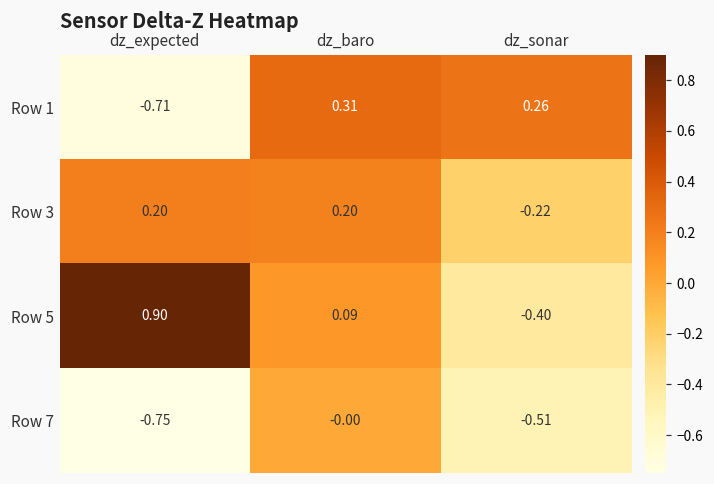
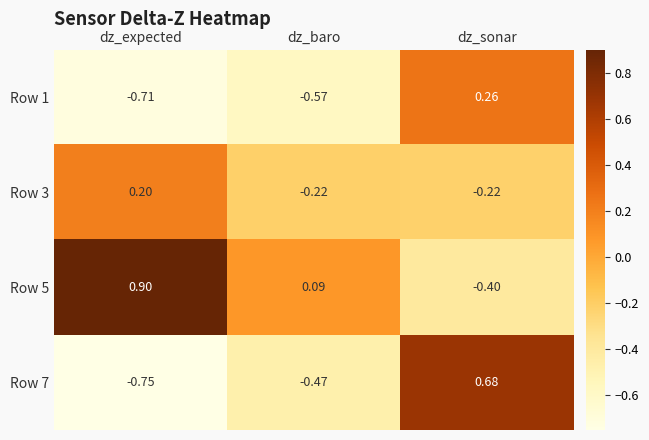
Row 1, dz_baro: 0.31 -> -0.57
Row 3, dz_baro: 0.20 -> -0.22
Row 7, dz_baro: -0.00 -> -0.47
Row 7, dz_sonar: -0.51 -> 0.68
